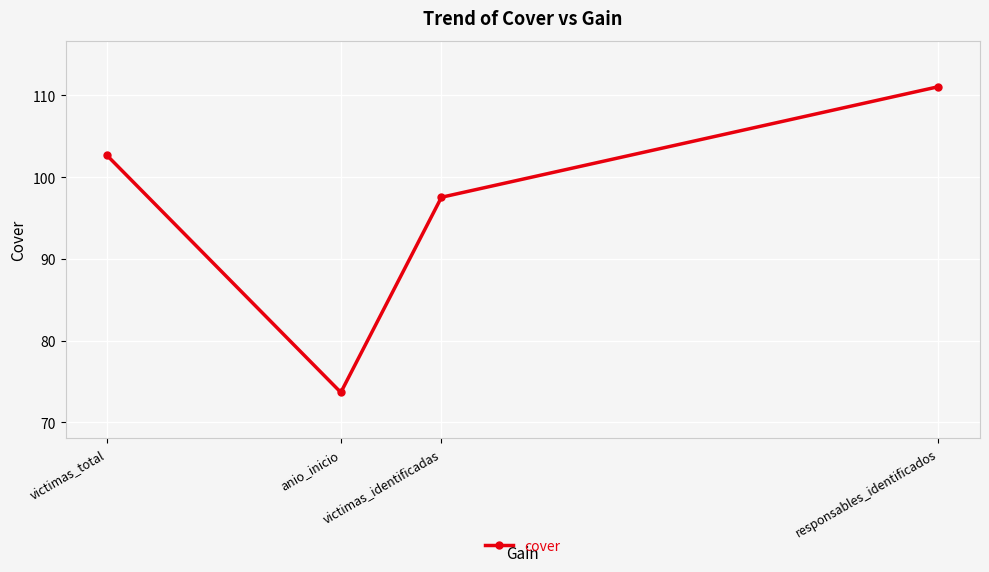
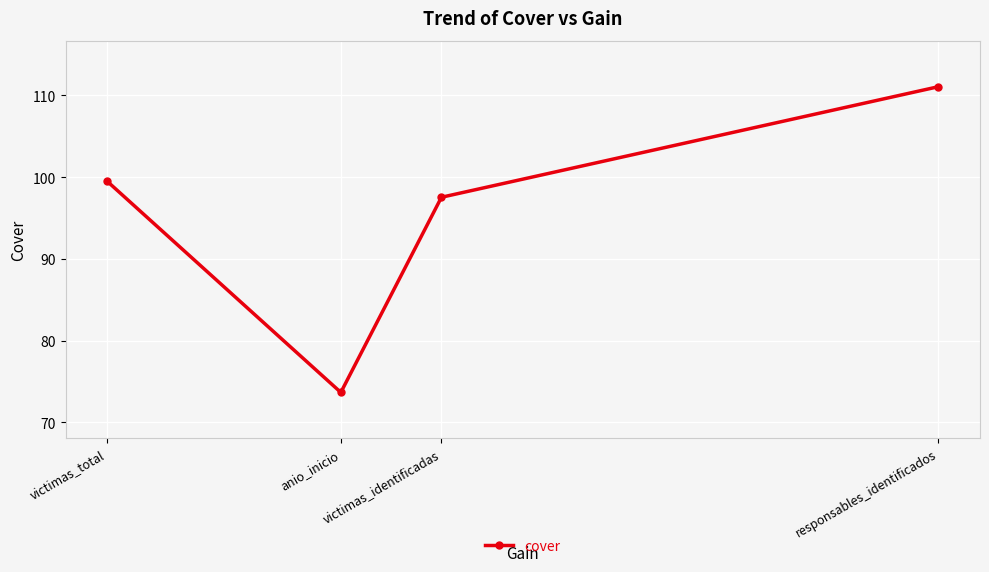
victimas_total: 103 -> 100
